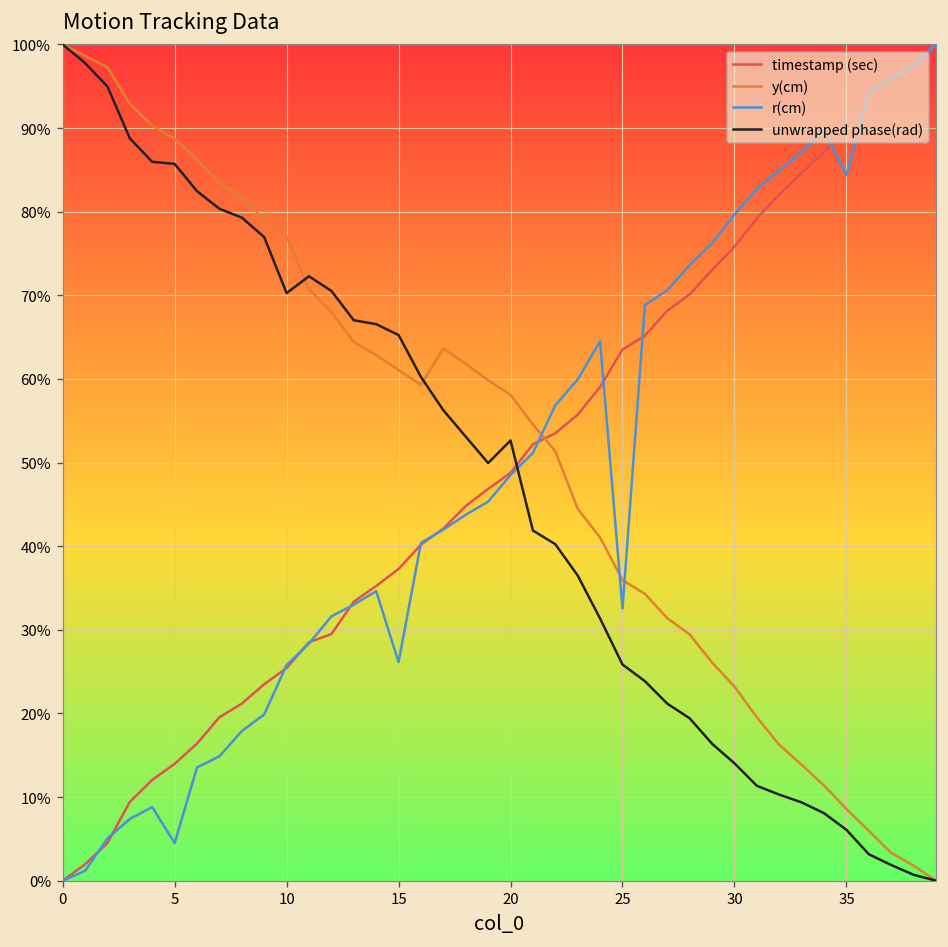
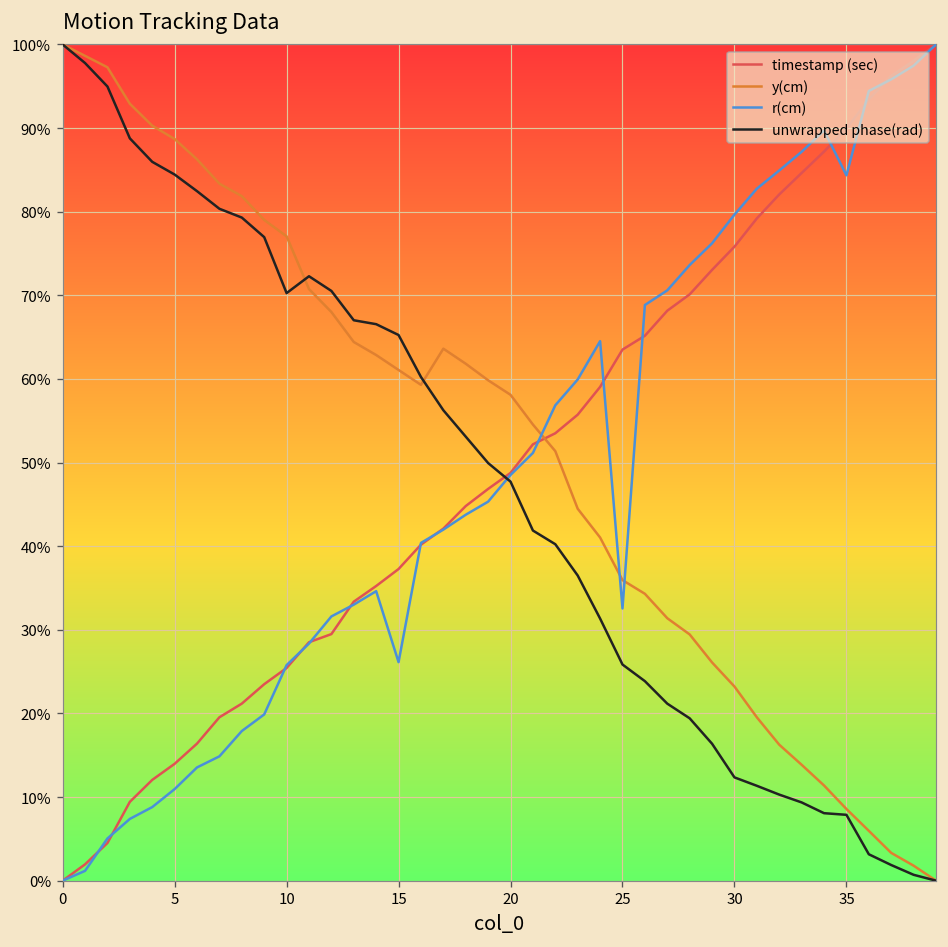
r(cm), 5: 4% -> 11%
unwrapped phase(rad), 5: 86% -> 84%
unwrapped phase(rad), 20: 53% -> 48%
unwrapped phase(rad), 30: 14% -> 12%
unwrapped phase(rad), 35: 6% -> 8%
